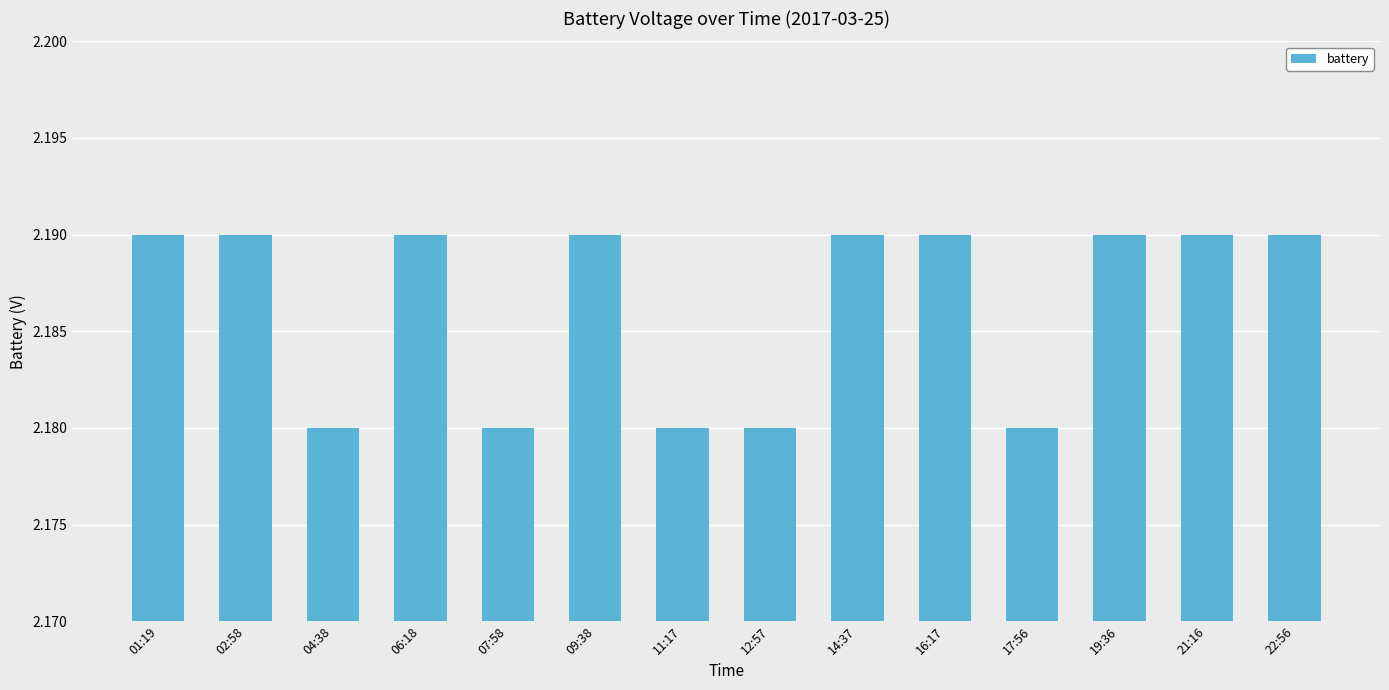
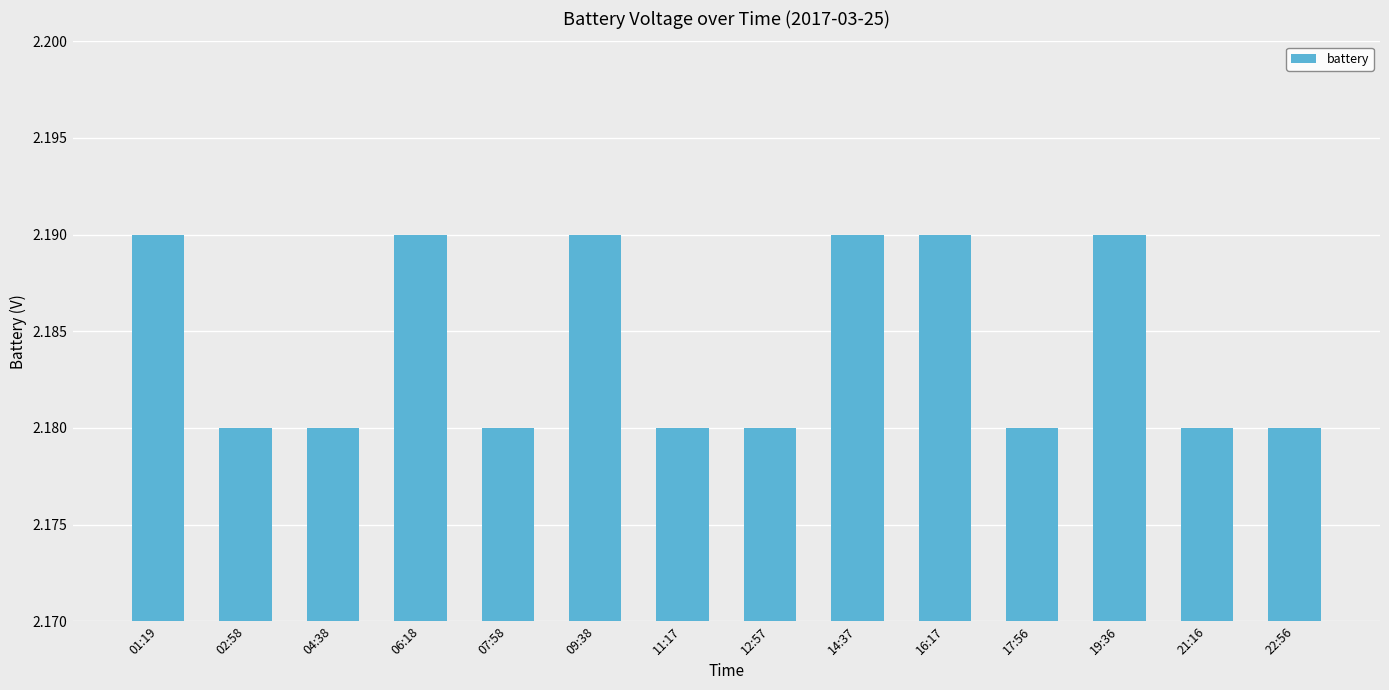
02:58: 2.19 -> 2.18
21:16: 2.19 -> 2.18
22:56: 2.19 -> 2.18
